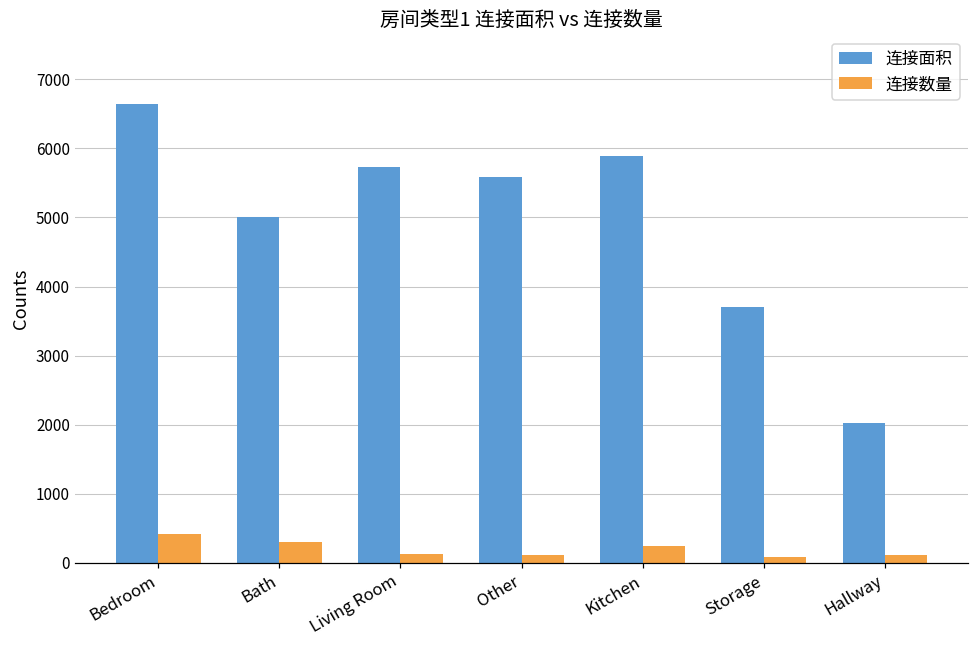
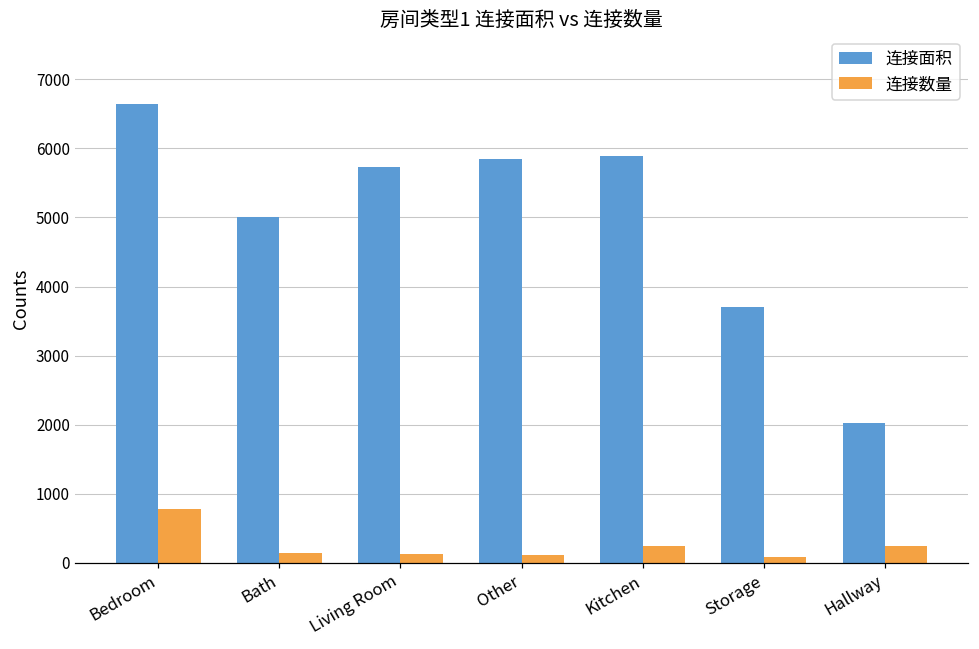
连接数量, Bedroom: 400 -> 800
连接数量, Bath: 300 -> 100
连接面积, Other: 5600 -> 5800
连接数量, Hallway: 100 -> 200
